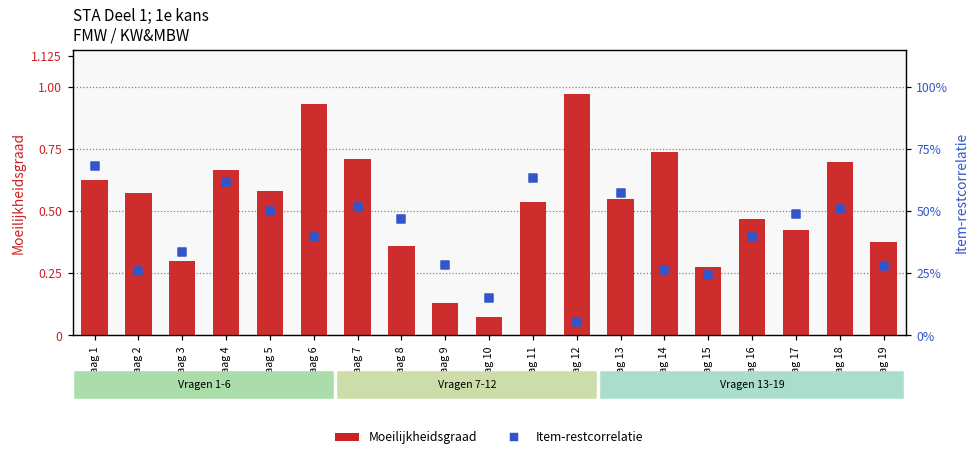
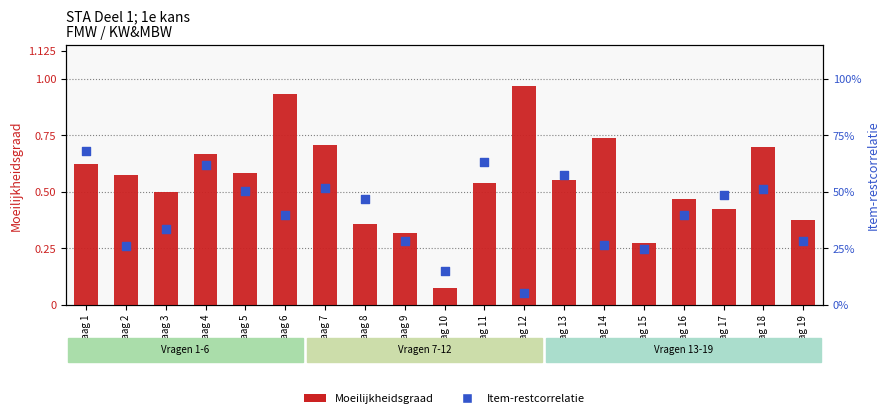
Moeilijkheidsgraad, Vraag 3: 0.3 -> 0.5
Moeilijkheidsgraad, Vraag 9: 0.13 -> 0.32
